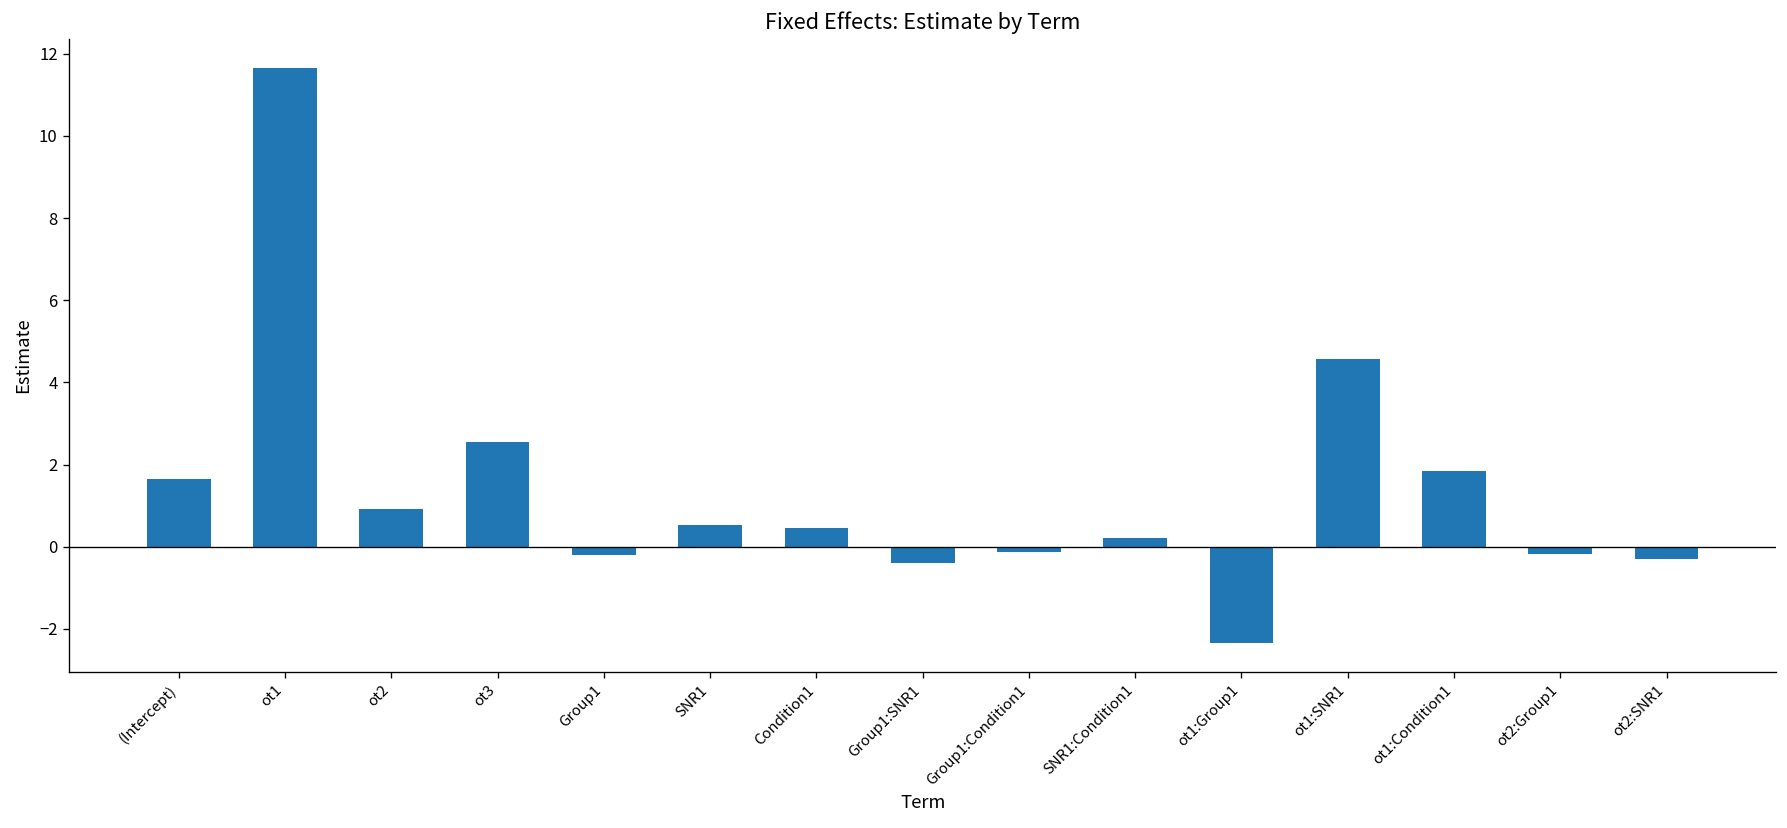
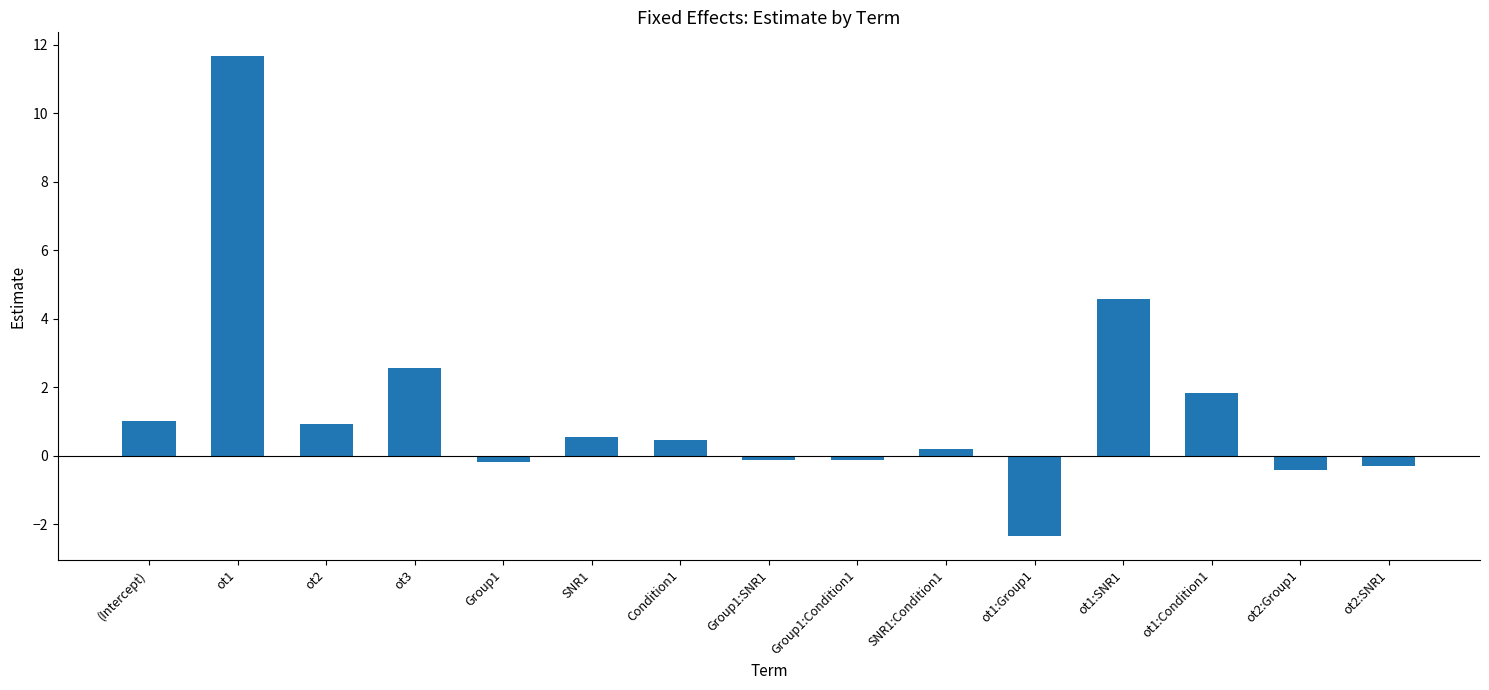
(Intercept): 1.6 -> 1.0
Group1:SNR1: -0.4 -> -0.1
ot2:Group1: -0.2 -> -0.4
